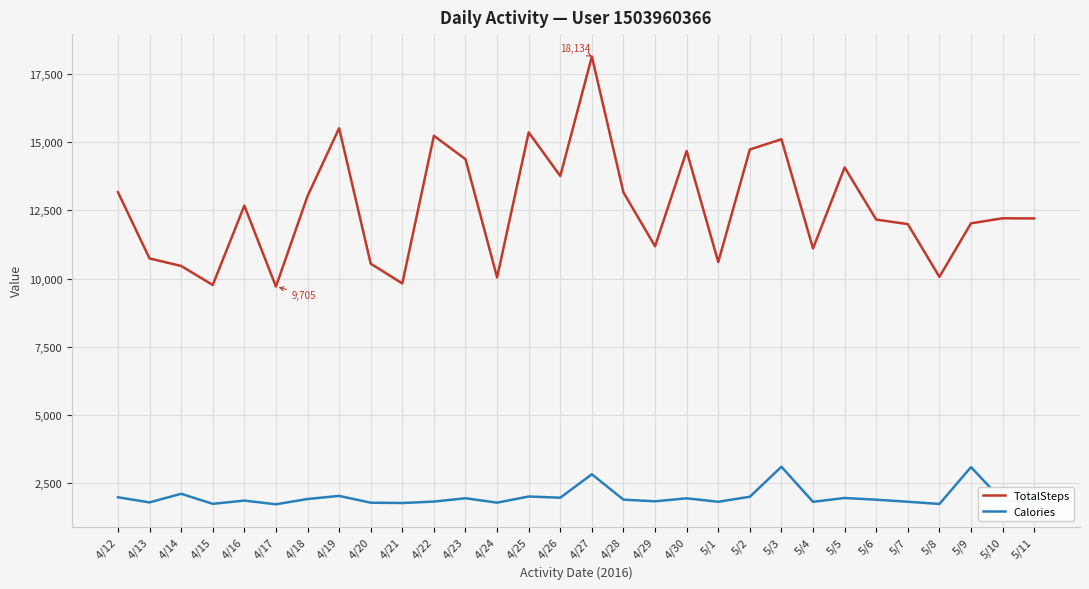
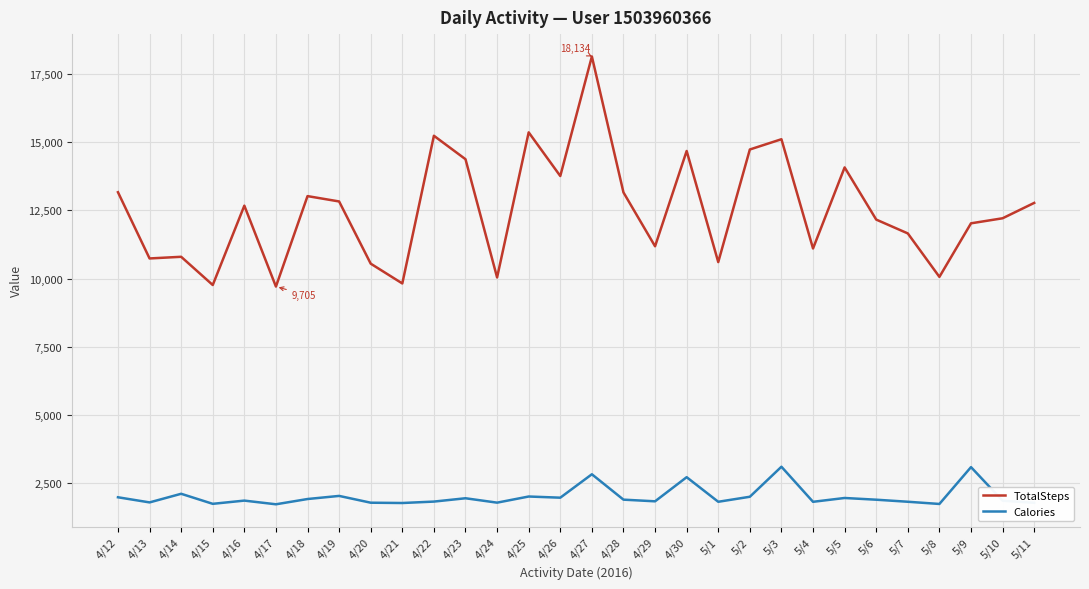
TotalSteps, 4/14: 10,500 -> 10,800
TotalSteps, 4/19: 15,500 -> 12,800
Calories, 4/30: 1,900 -> 2,700
TotalSteps, 5/7: 12,000 -> 11,700
TotalSteps, 5/11: 12,200 -> 12,800
